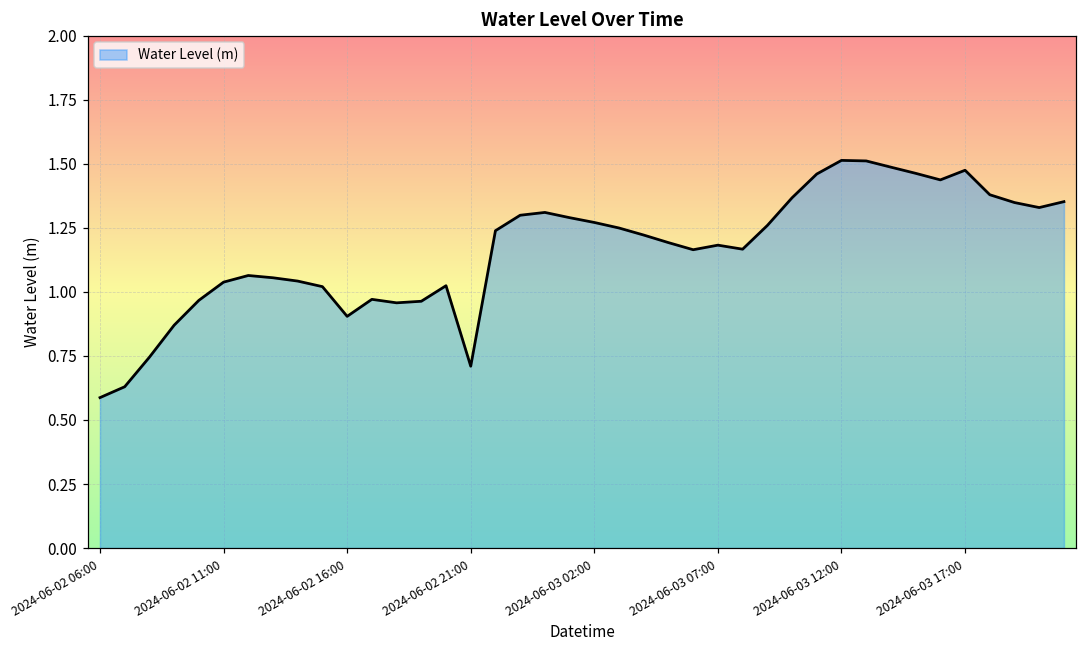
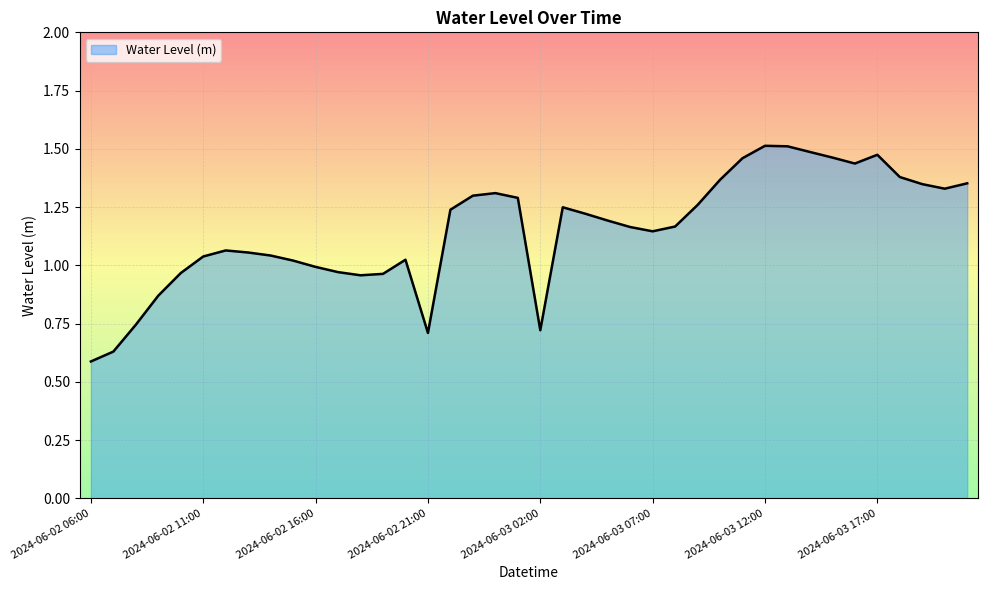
2024-06-02 16:00: 0.90 -> 0.99
2024-06-03 02:00: 1.27 -> 0.72
2024-06-03 07:00: 1.18 -> 1.15
